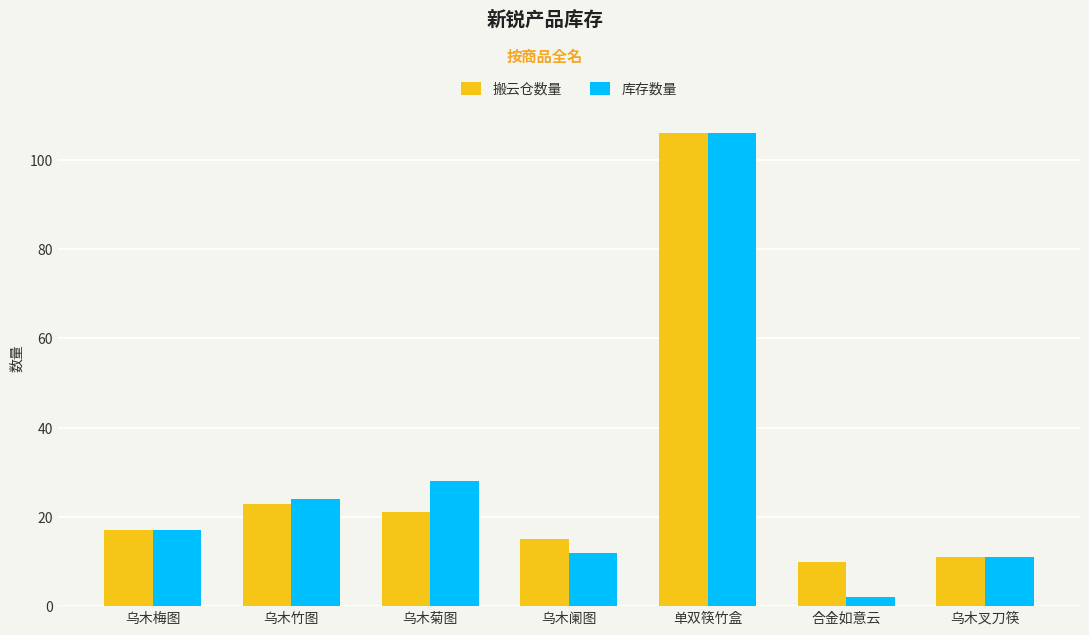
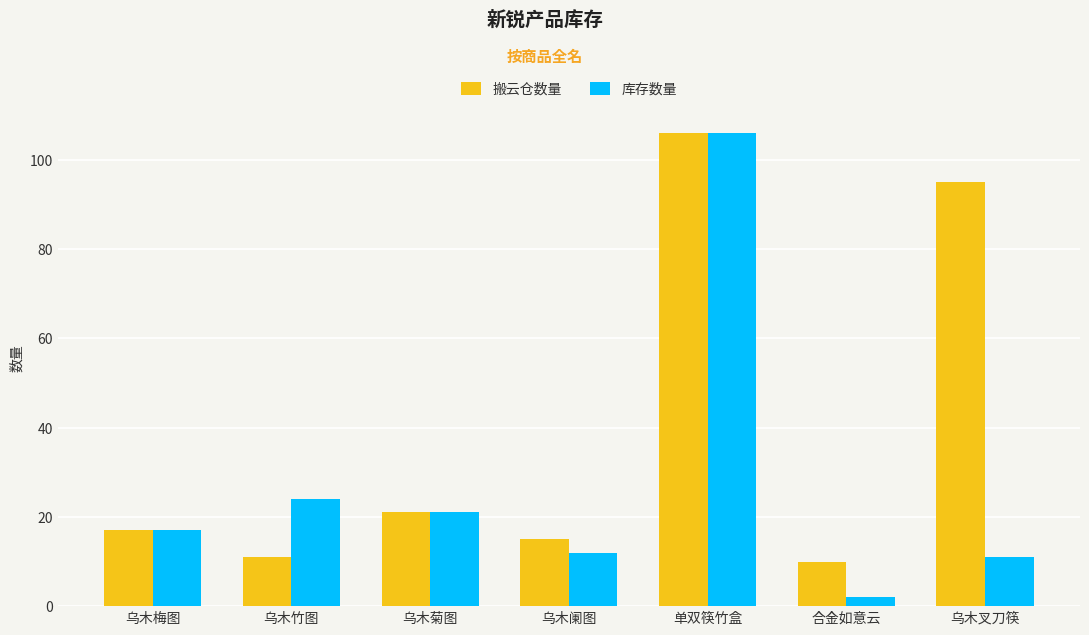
搬云仓数量, 乌木竹图: 23 -> 11
库存数量, 乌木菊图: 28 -> 21
搬云仓数量, 乌木叉刀筷: 11 -> 95
